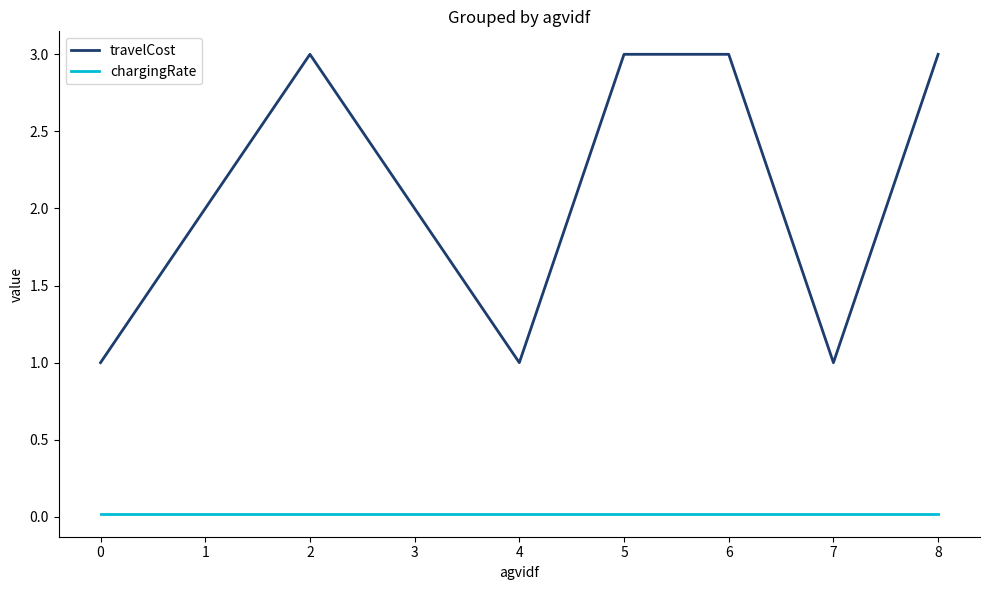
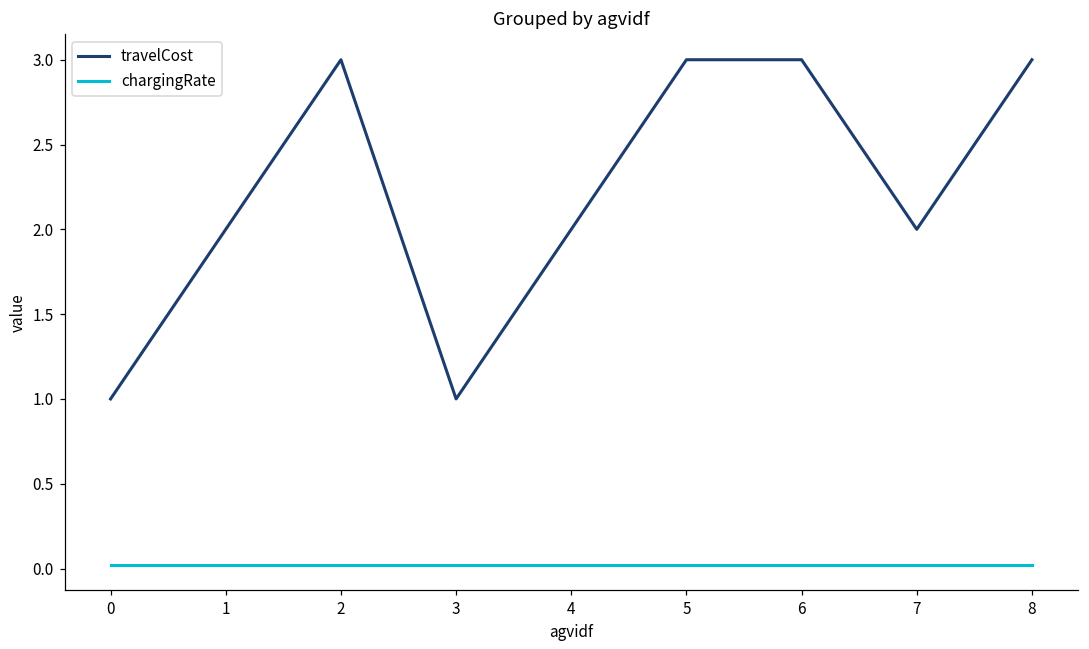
travelCost, 3: 2 -> 1
travelCost, 4: 1 -> 2
travelCost, 7: 1 -> 2
